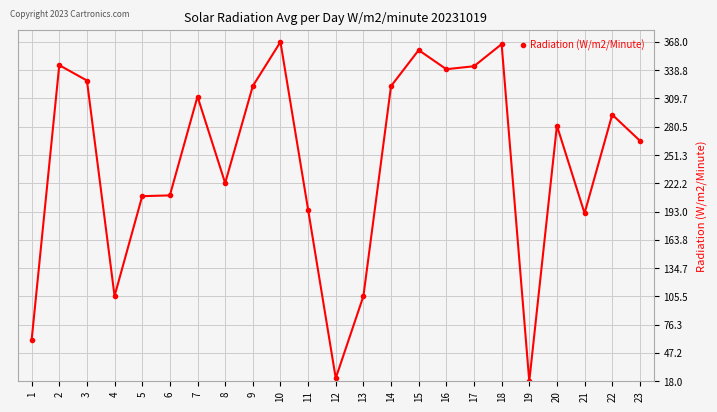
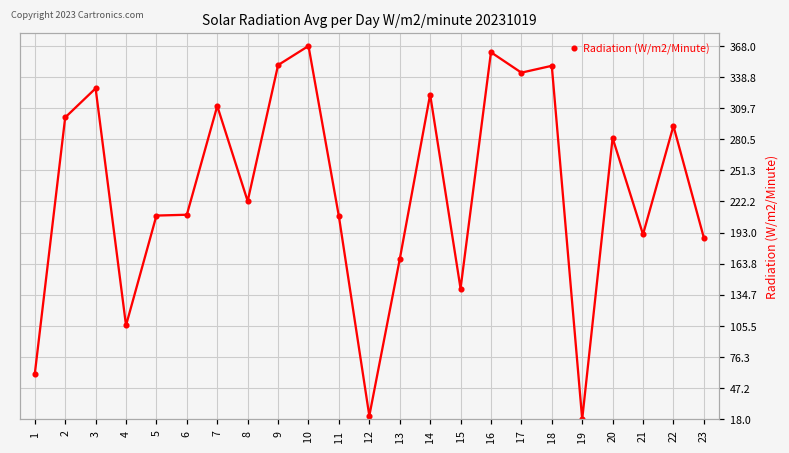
2: 340 -> 300
9: 320 -> 350
11: 200 -> 210
13: 110 -> 170
15: 360 -> 140
16: 340 -> 360
18: 370 -> 350
23: 270 -> 190
